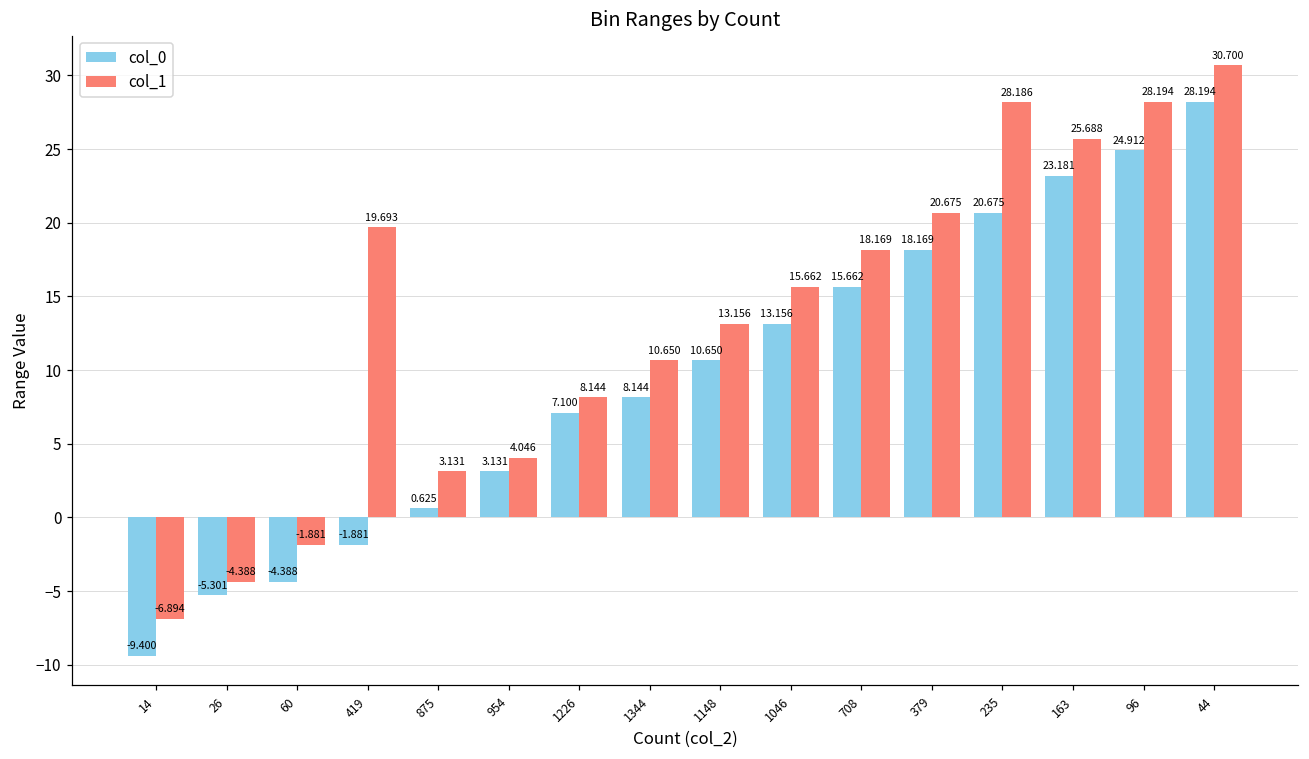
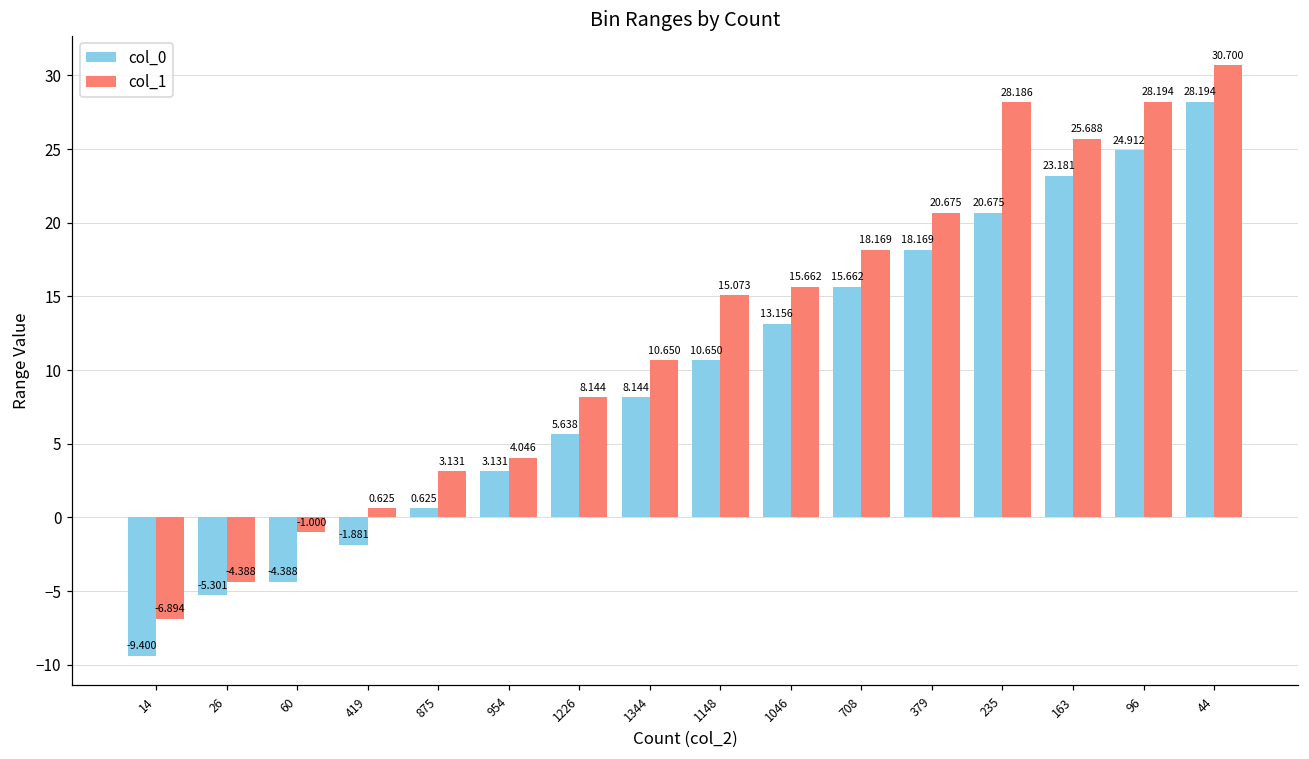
col_1, 60: -1.881 -> -1.000
col_1, 419: 19.693 -> 0.625
col_0, 1226: 7.100 -> 5.638
col_1, 1148: 13.156 -> 15.073
